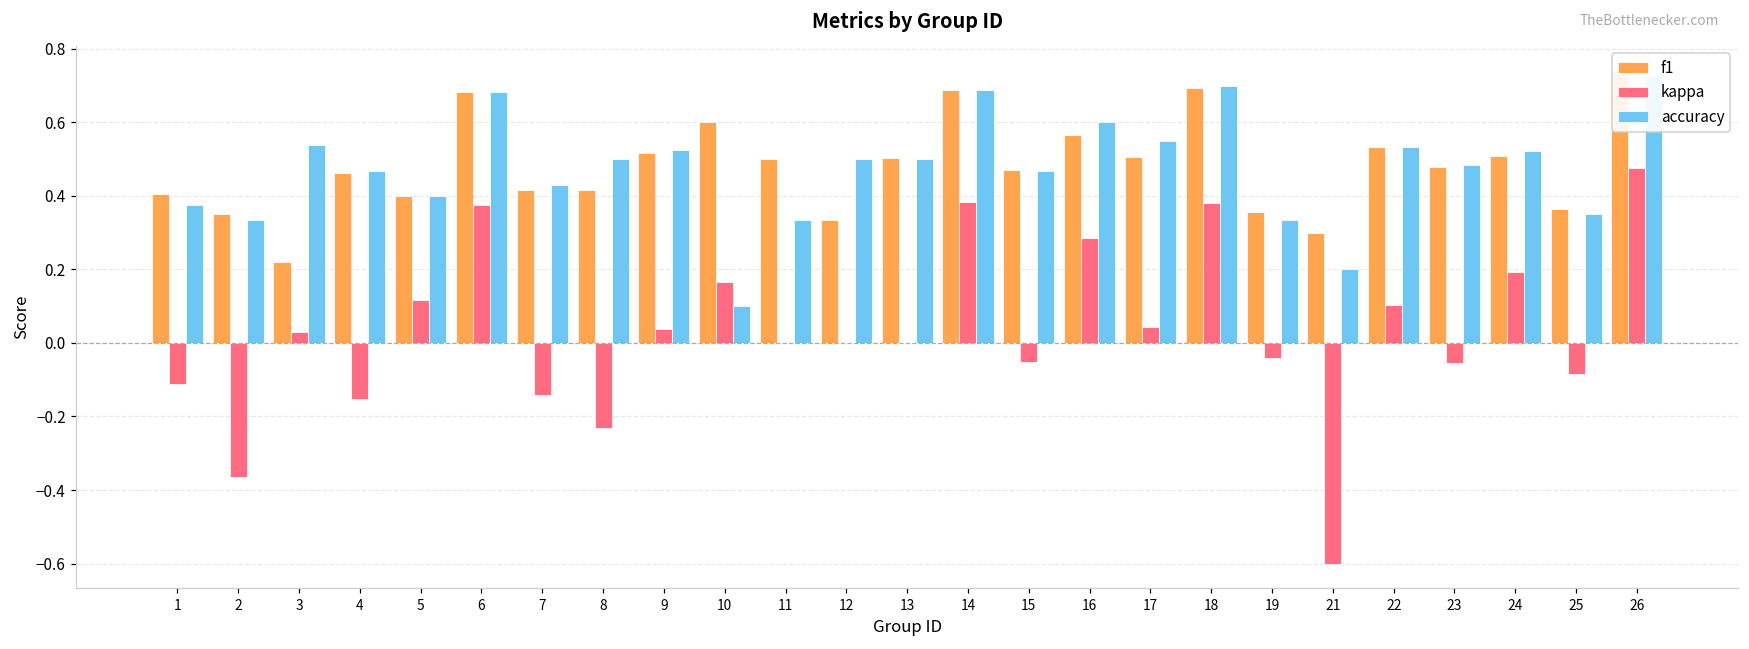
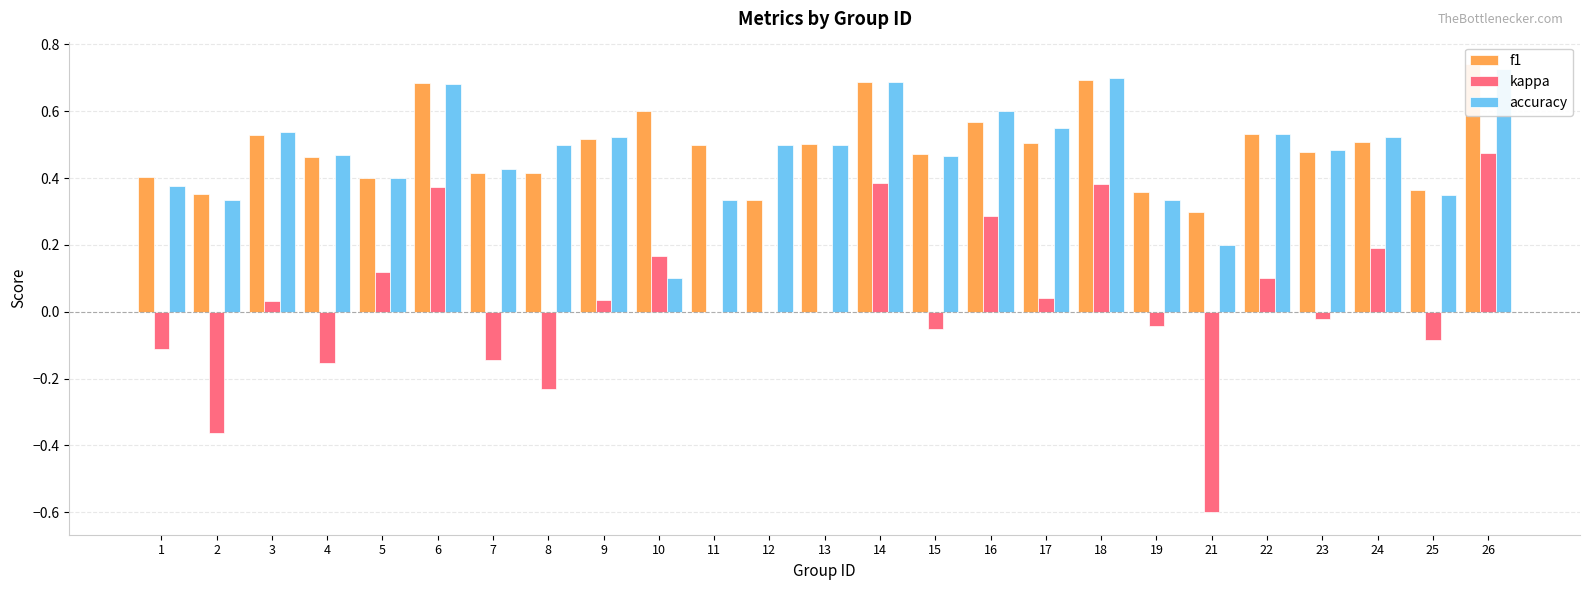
f1, 3: 0.22 -> 0.53
kappa, 23: -0.06 -> -0.02
